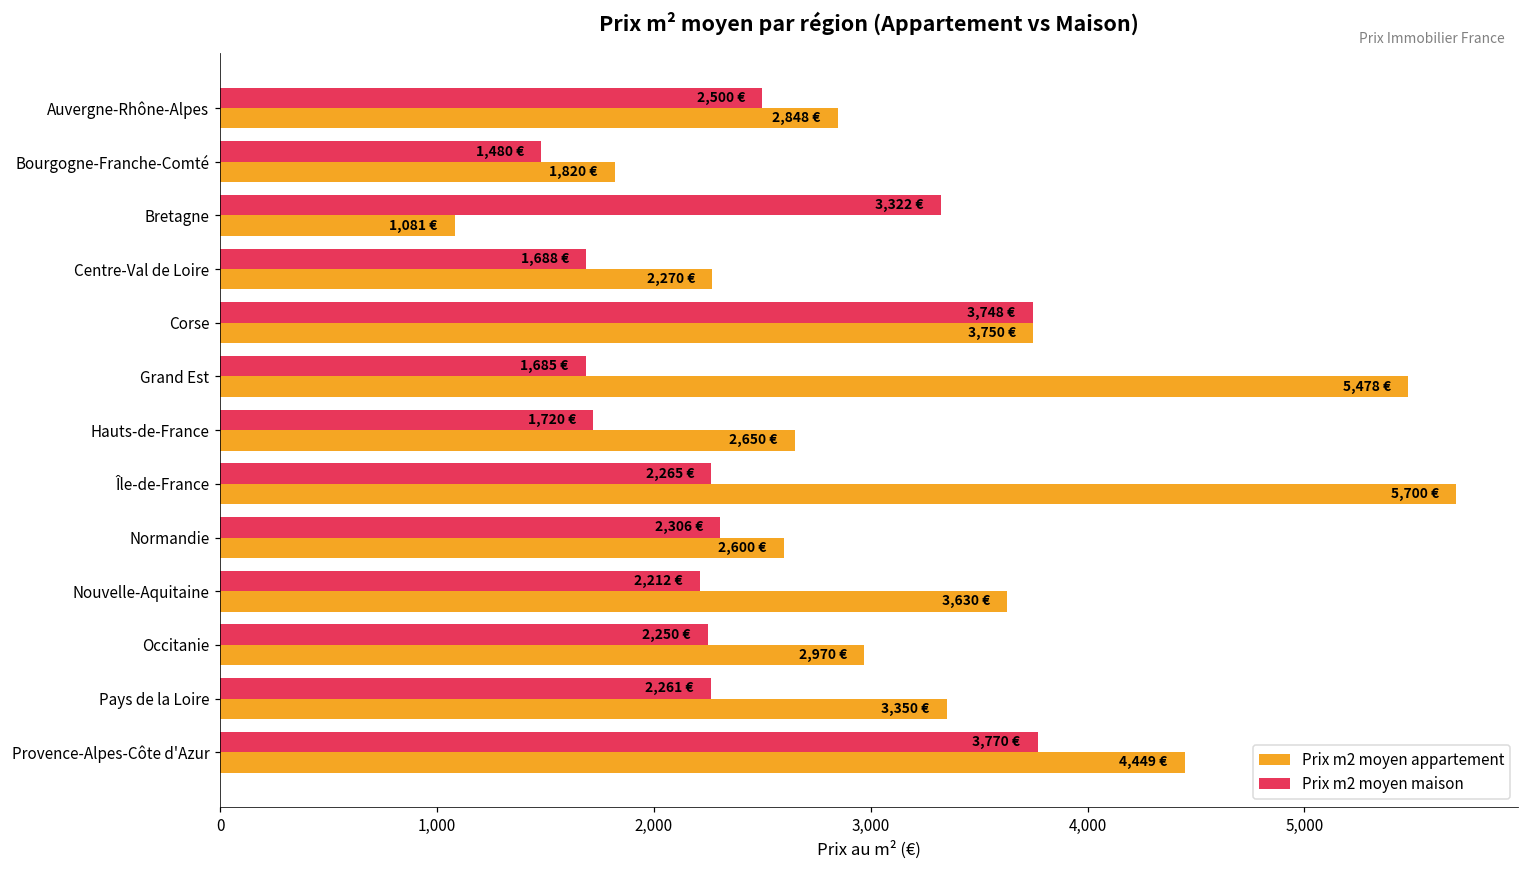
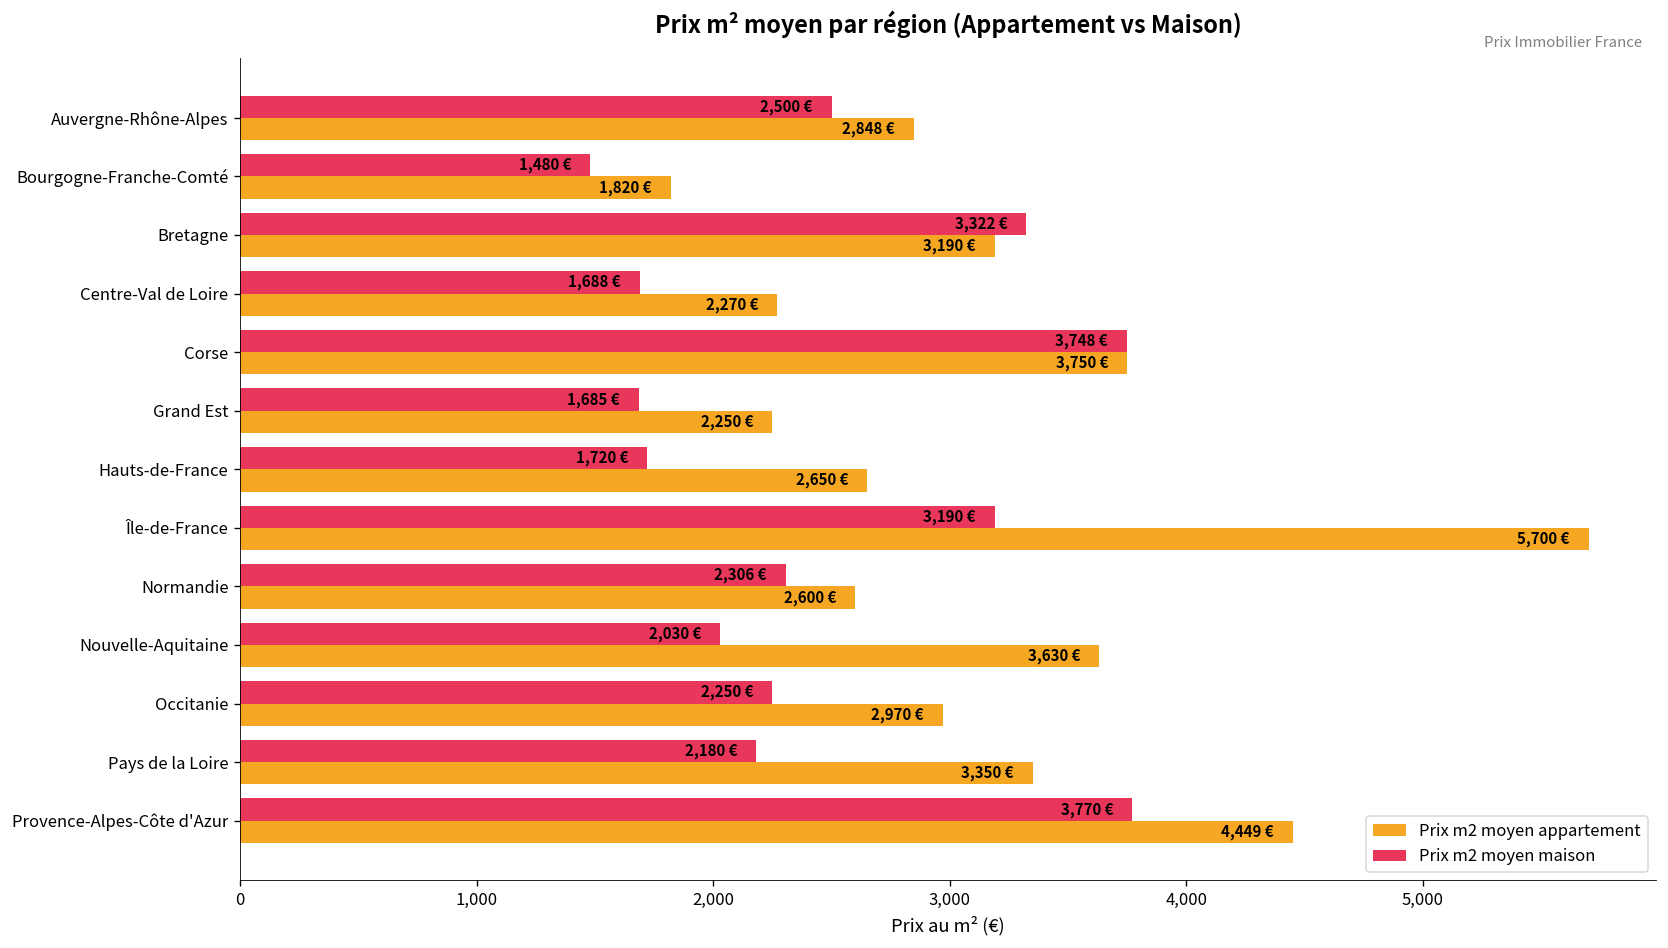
Prix m2 moyen appartement, Bretagne: 1,081 -> 3,190
Prix m2 moyen appartement, Grand Est: 5,478 -> 2,250
Prix m2 moyen maison, Île-de-France: 2,265 -> 3,190
Prix m2 moyen maison, Nouvelle-Aquitaine: 2,212 -> 2,030
Prix m2 moyen maison, Pays de la Loire: 2,261 -> 2,180
